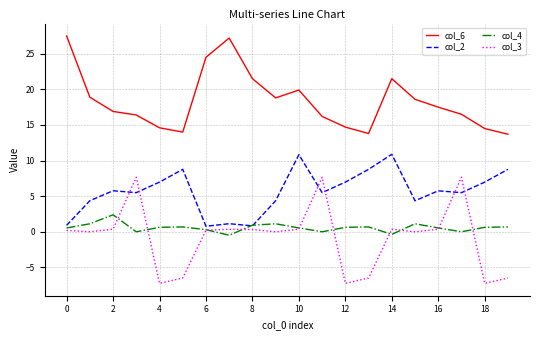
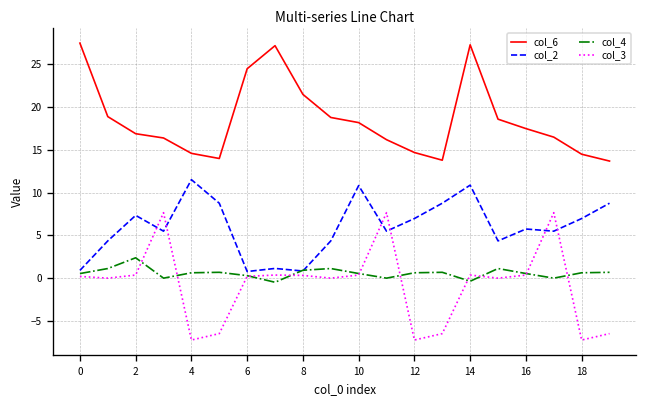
col_2, 2: 6 -> 7
col_2, 4: 7 -> 12
col_6, 10: 20 -> 18
col_6, 14: 22 -> 27
